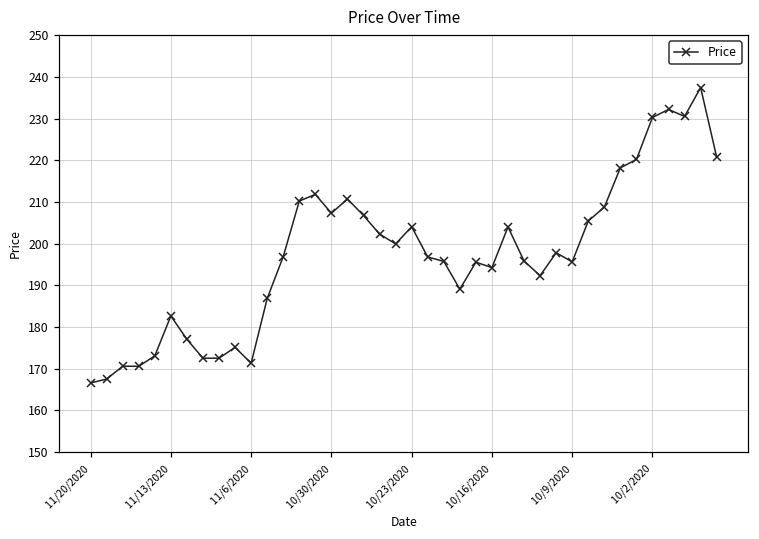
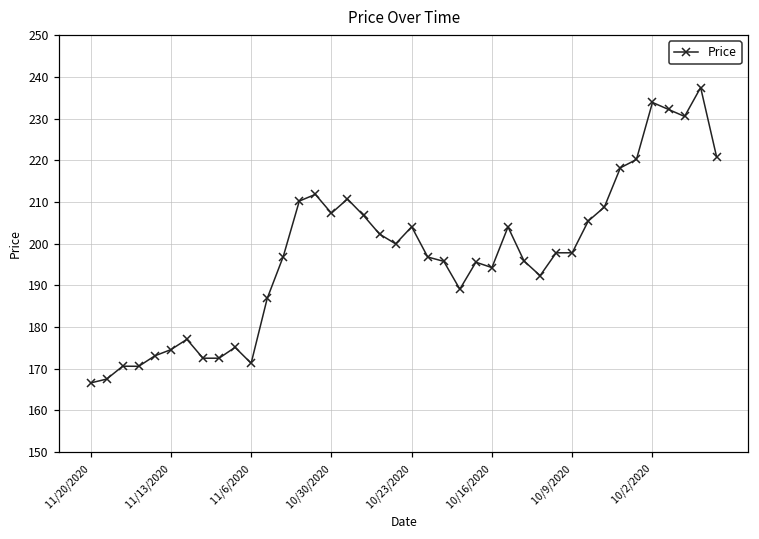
11/13/2020: 183 -> 175
10/9/2020: 196 -> 198
10/2/2020: 230 -> 234
